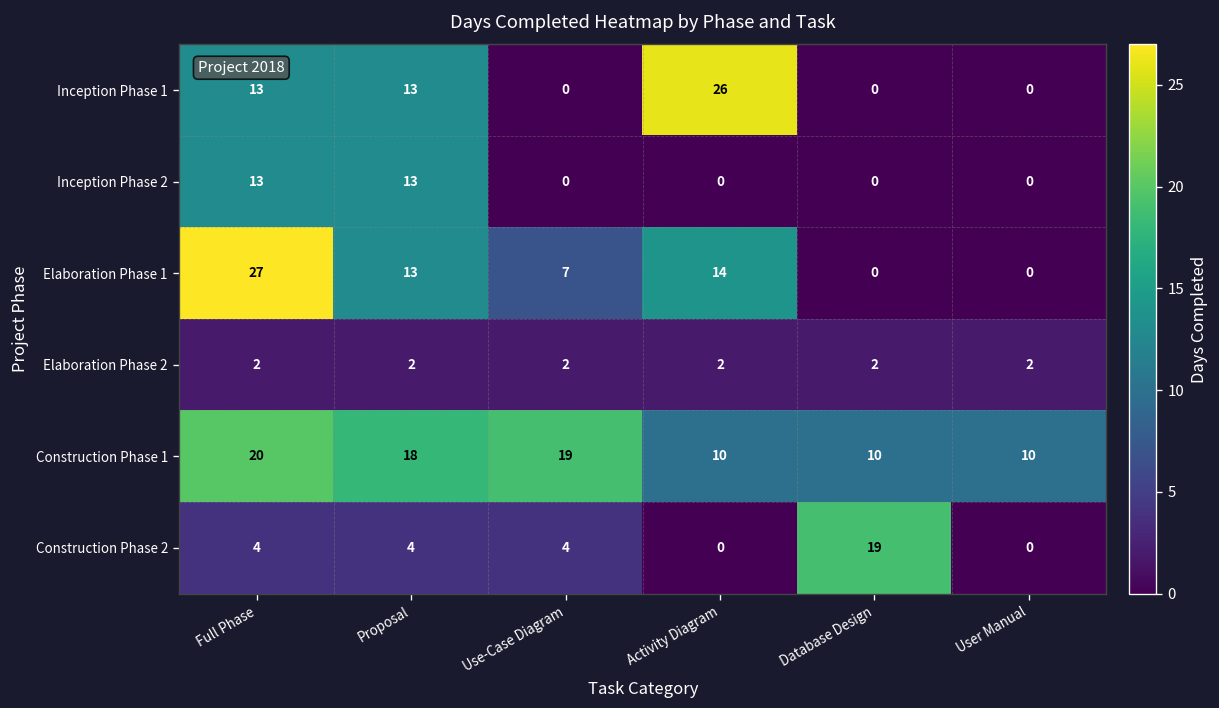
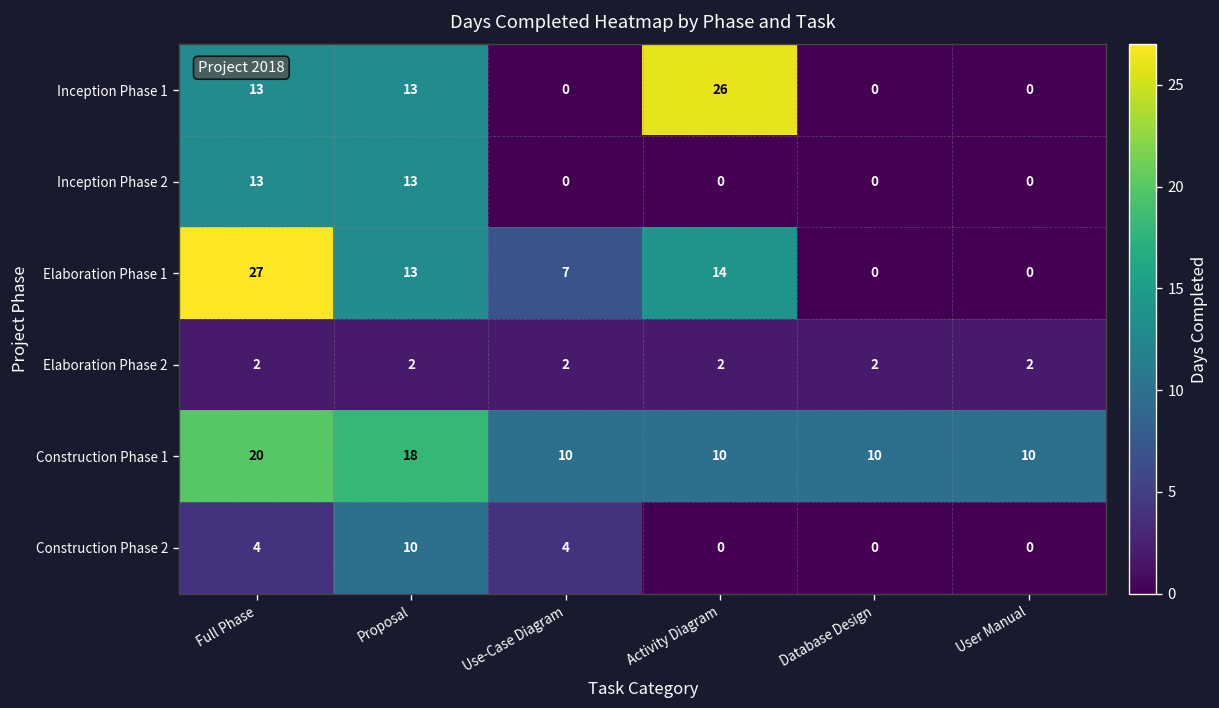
Construction Phase 1, Use-Case Diagram: 19 -> 10
Construction Phase 2, Proposal: 4 -> 10
Construction Phase 2, Database Design: 19 -> 0
